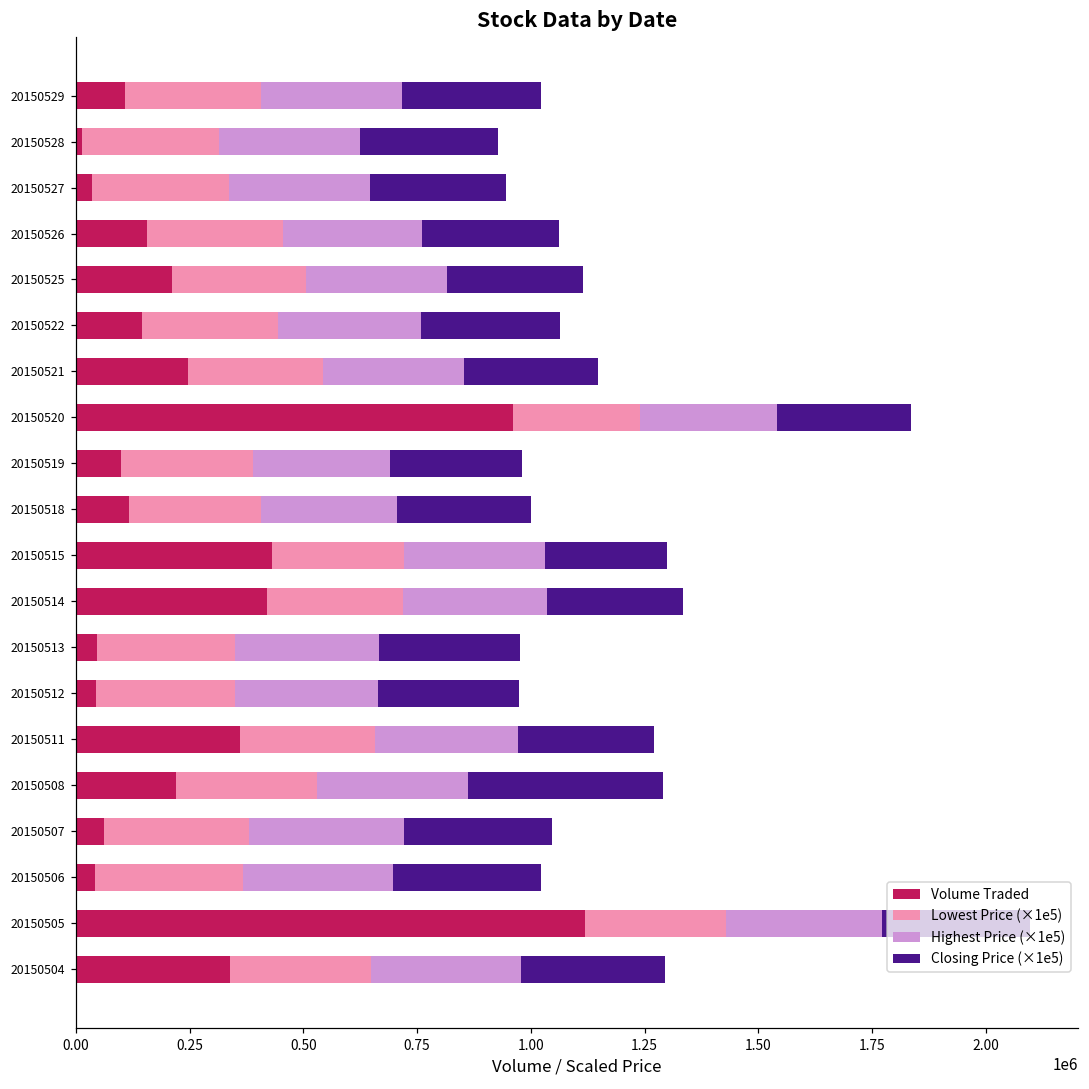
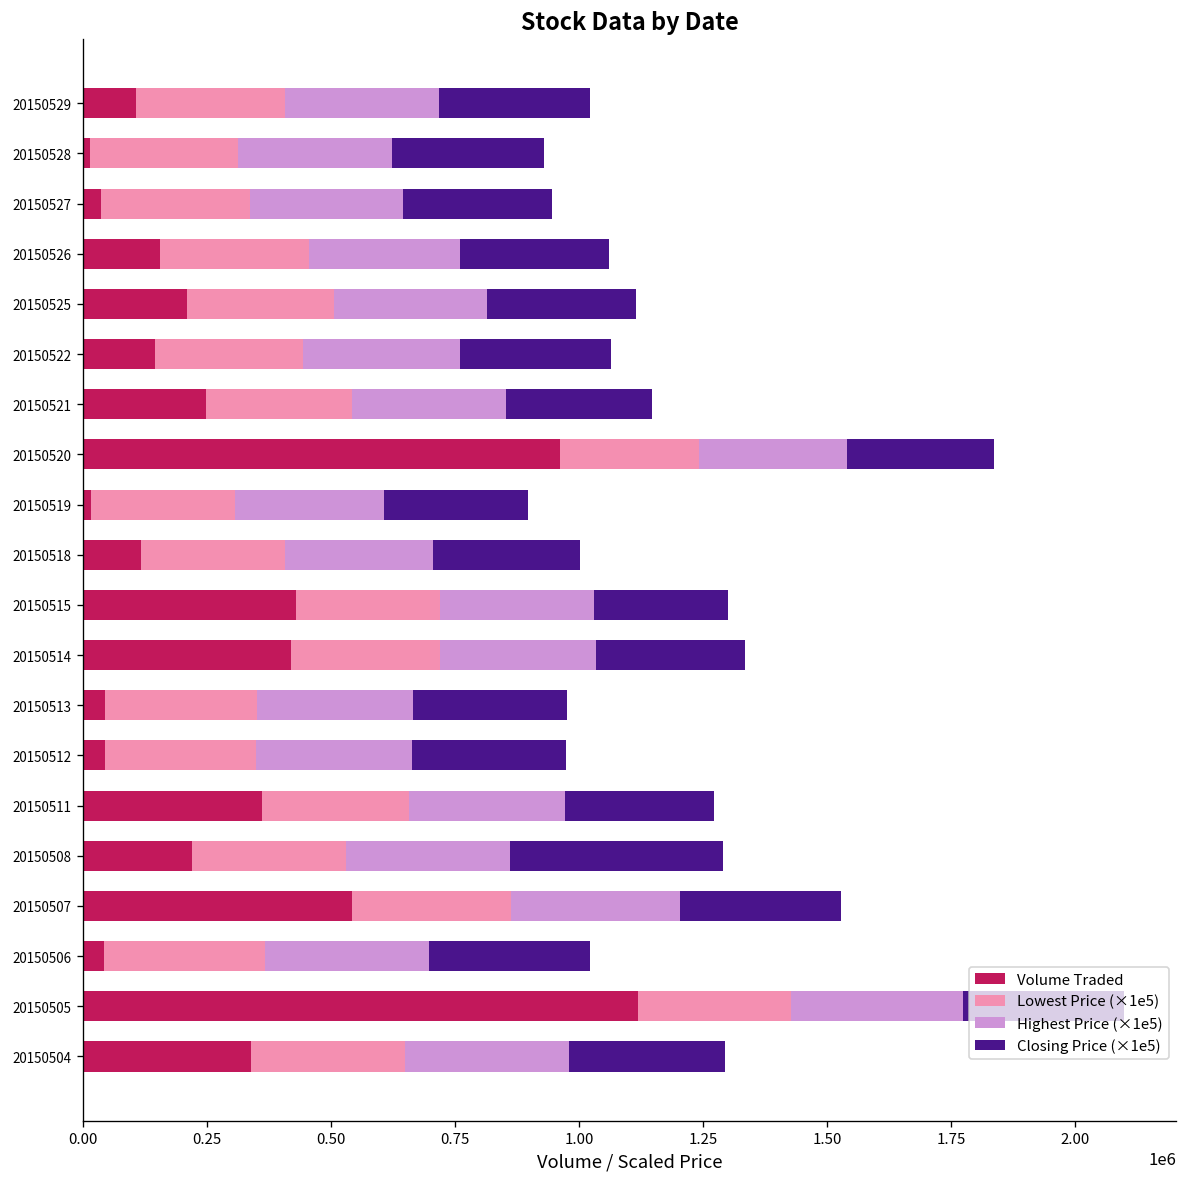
Volume Traded, 20150519: 100000 -> 20000
Volume Traded, 20150507: 60000 -> 540000
